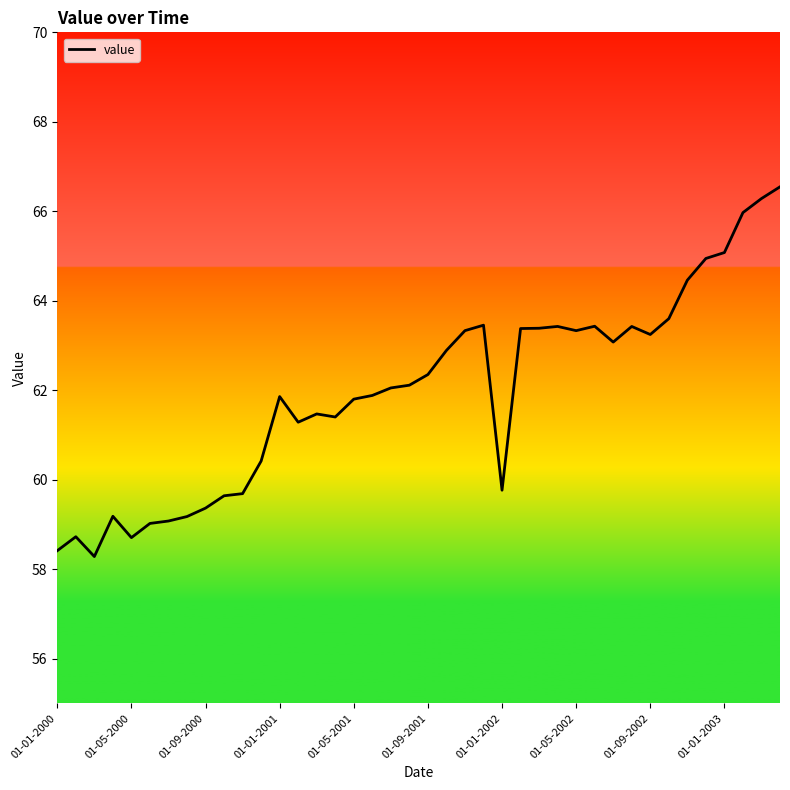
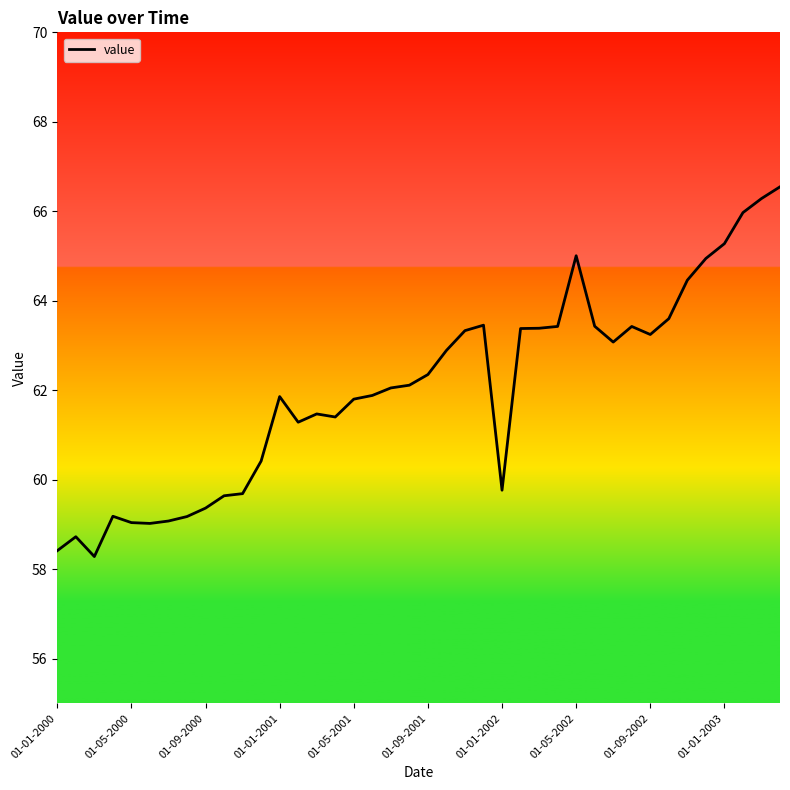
01-05-2000: 58.7 -> 59.0
01-05-2002: 63.3 -> 65.0
01-01-2003: 65.1 -> 65.3
